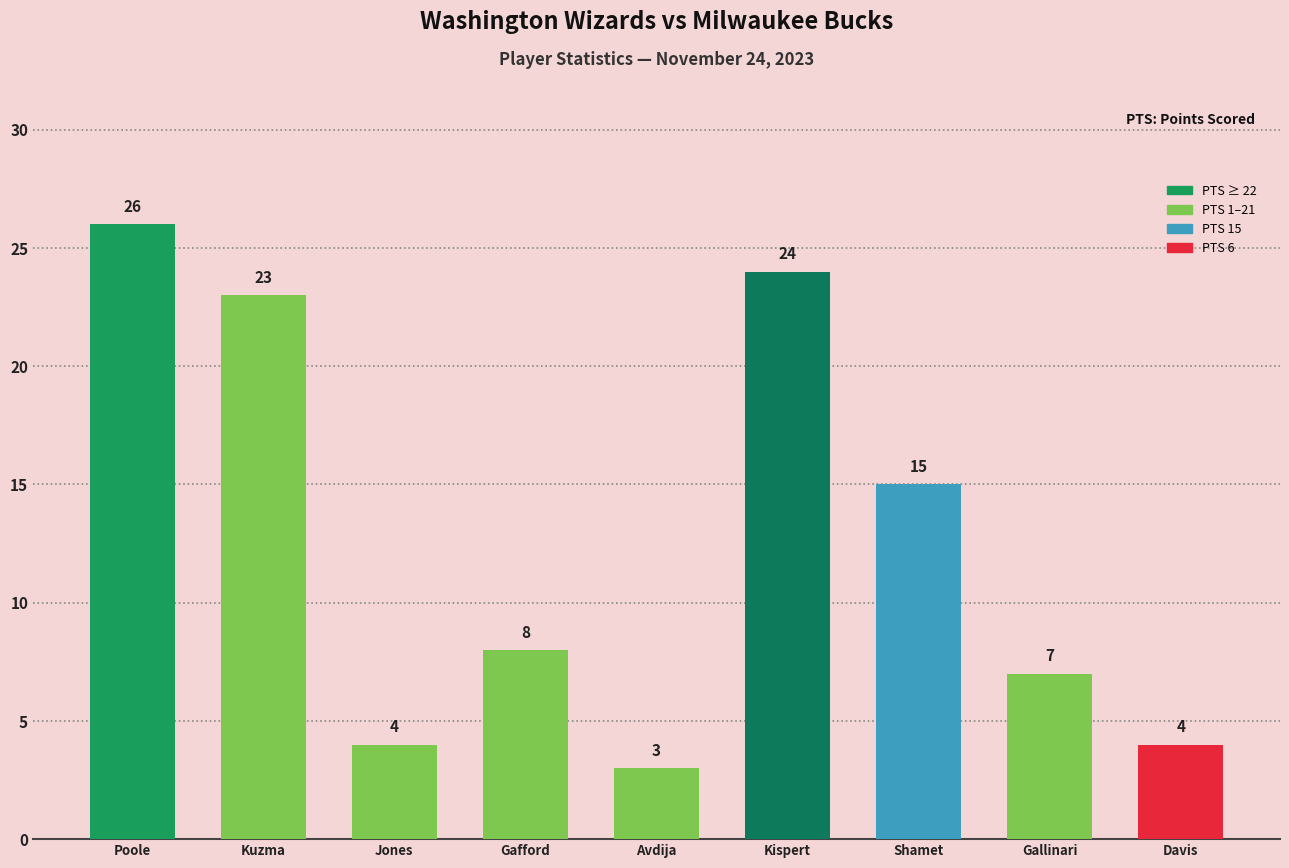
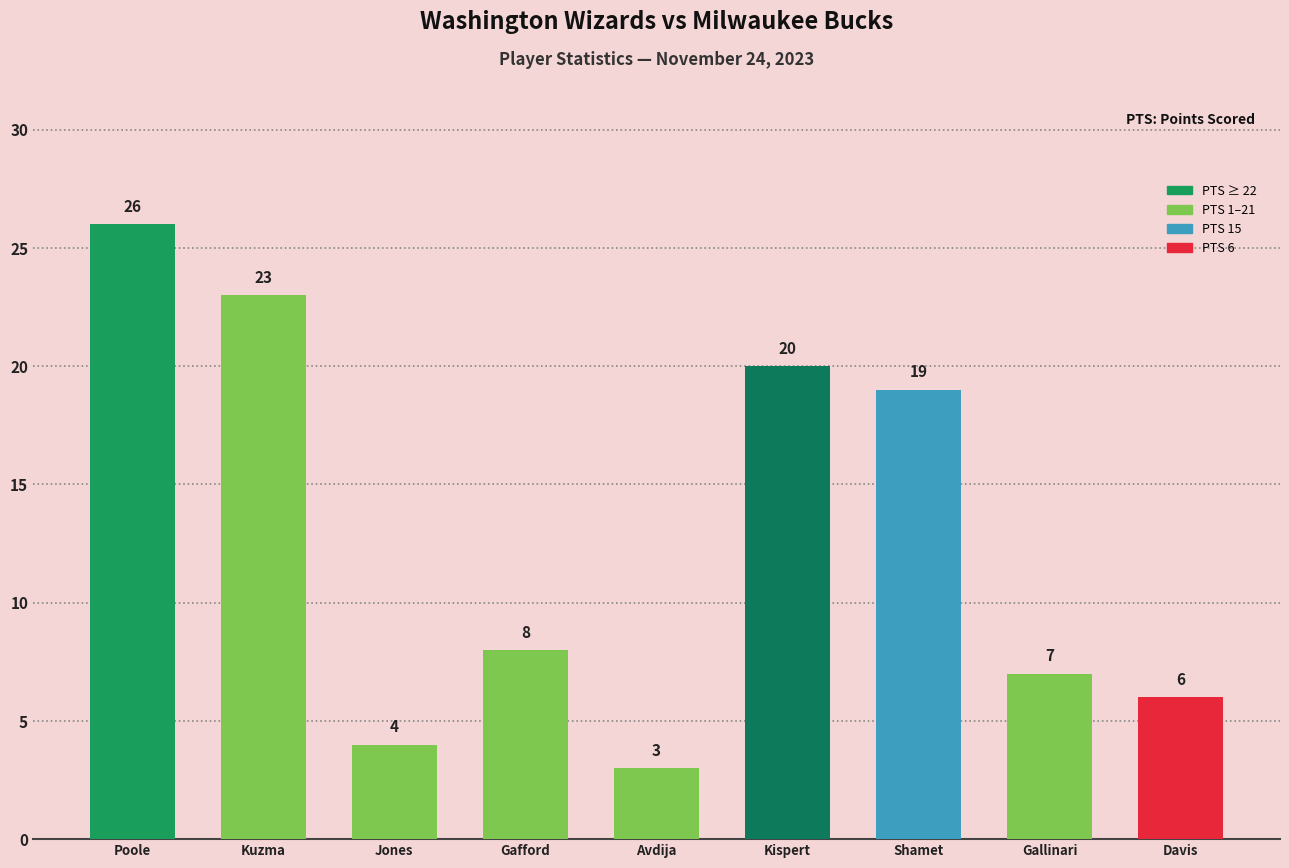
Kispert: 24 -> 20
Shamet: 15 -> 19
Davis: 4 -> 6
